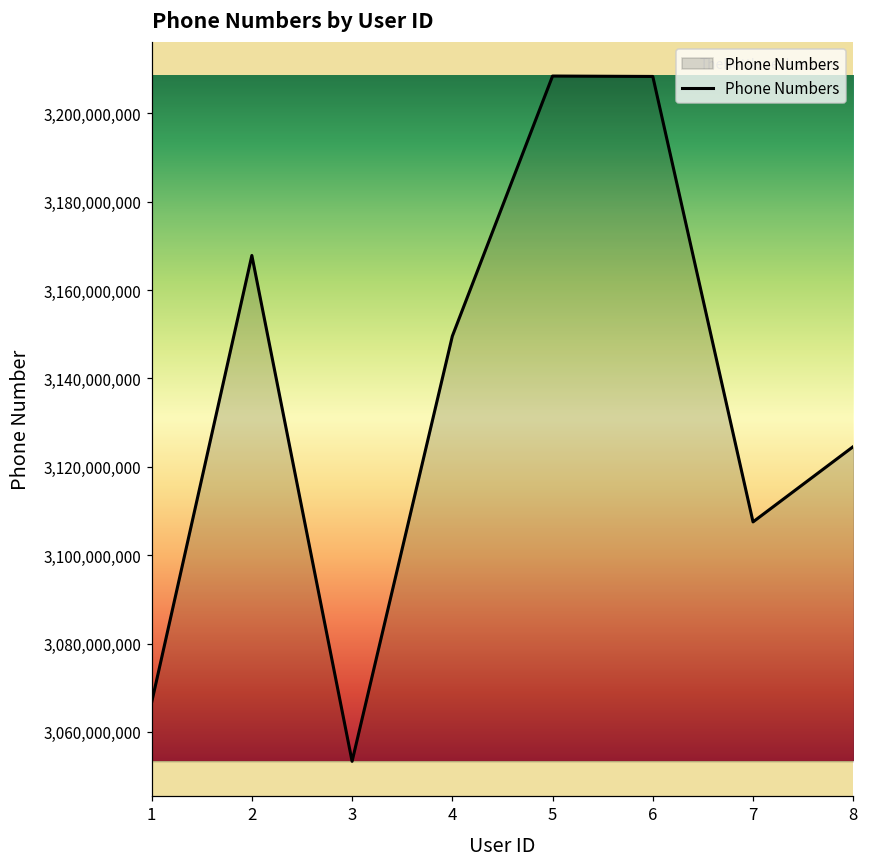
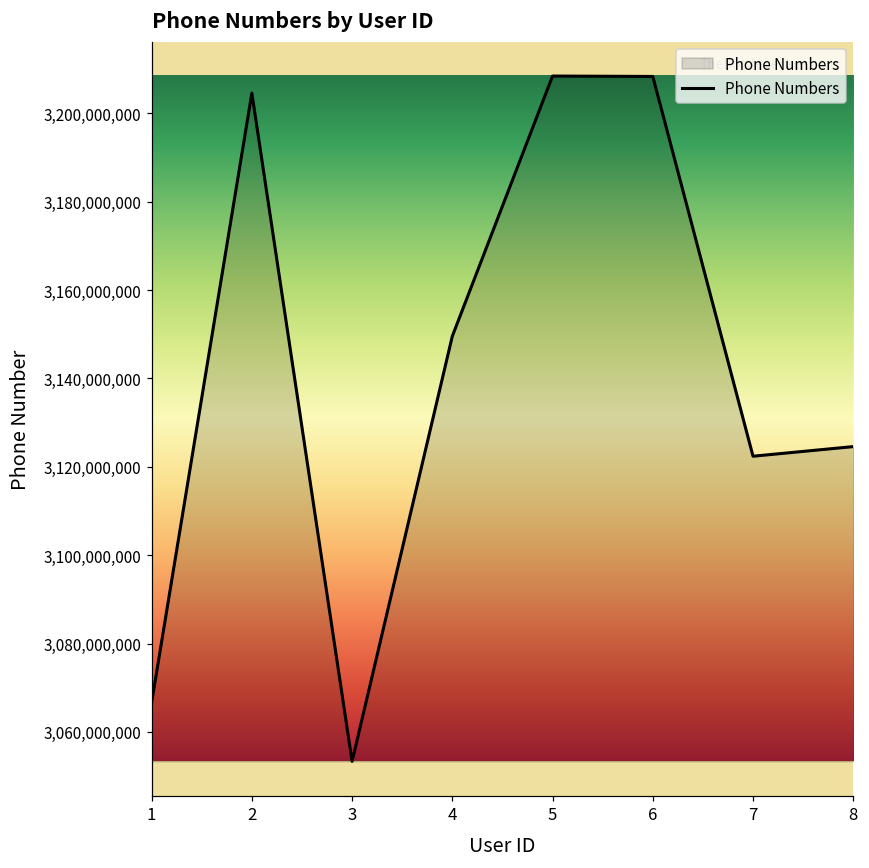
2: 3,168,000,000 -> 3,205,000,000
7: 3,108,000,000 -> 3,122,000,000
